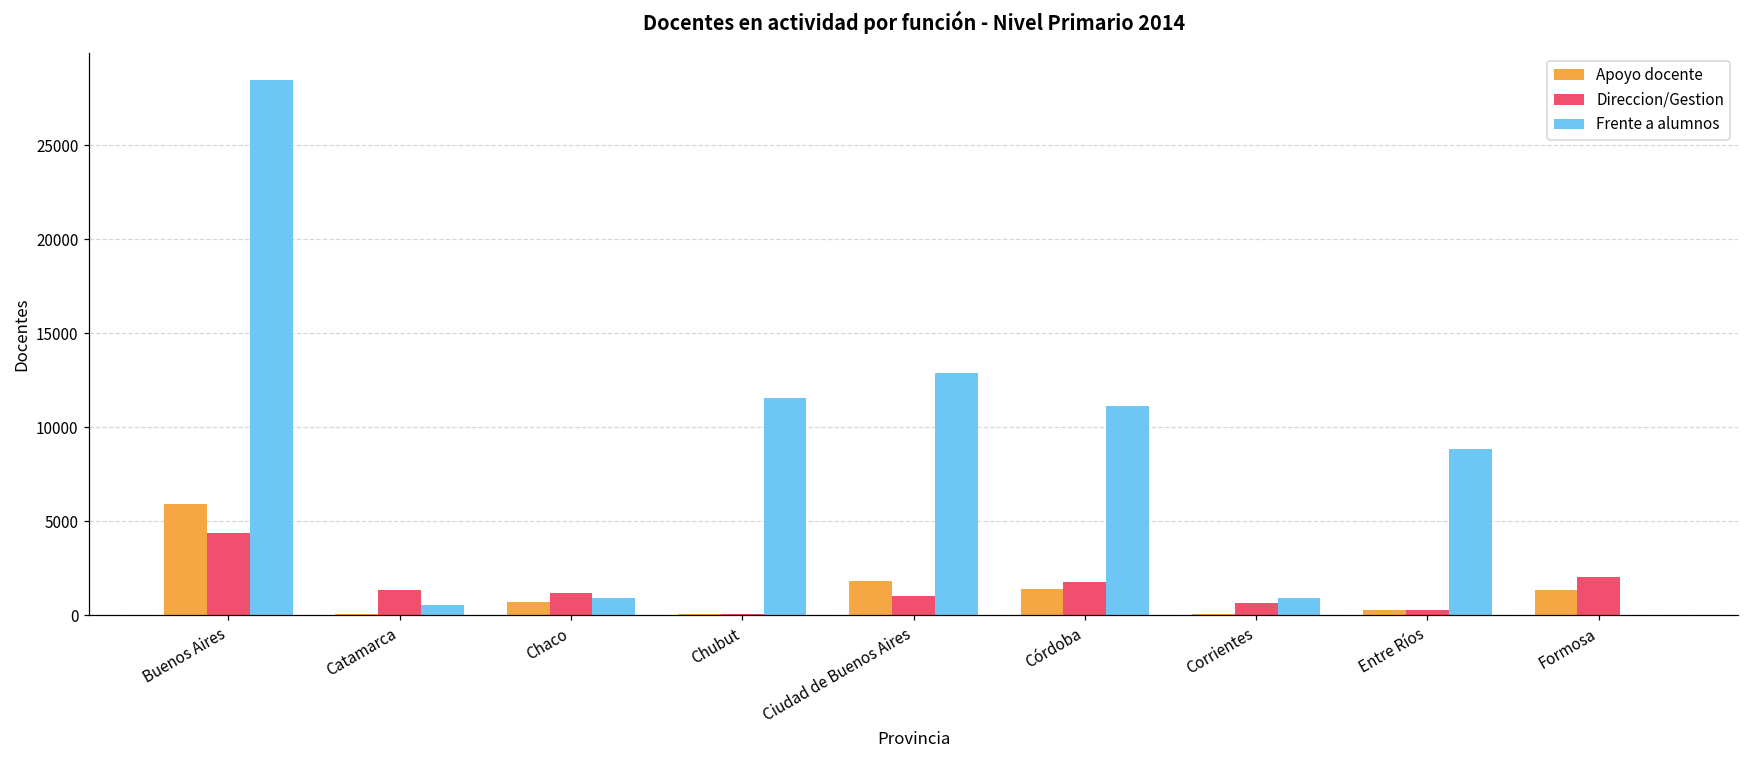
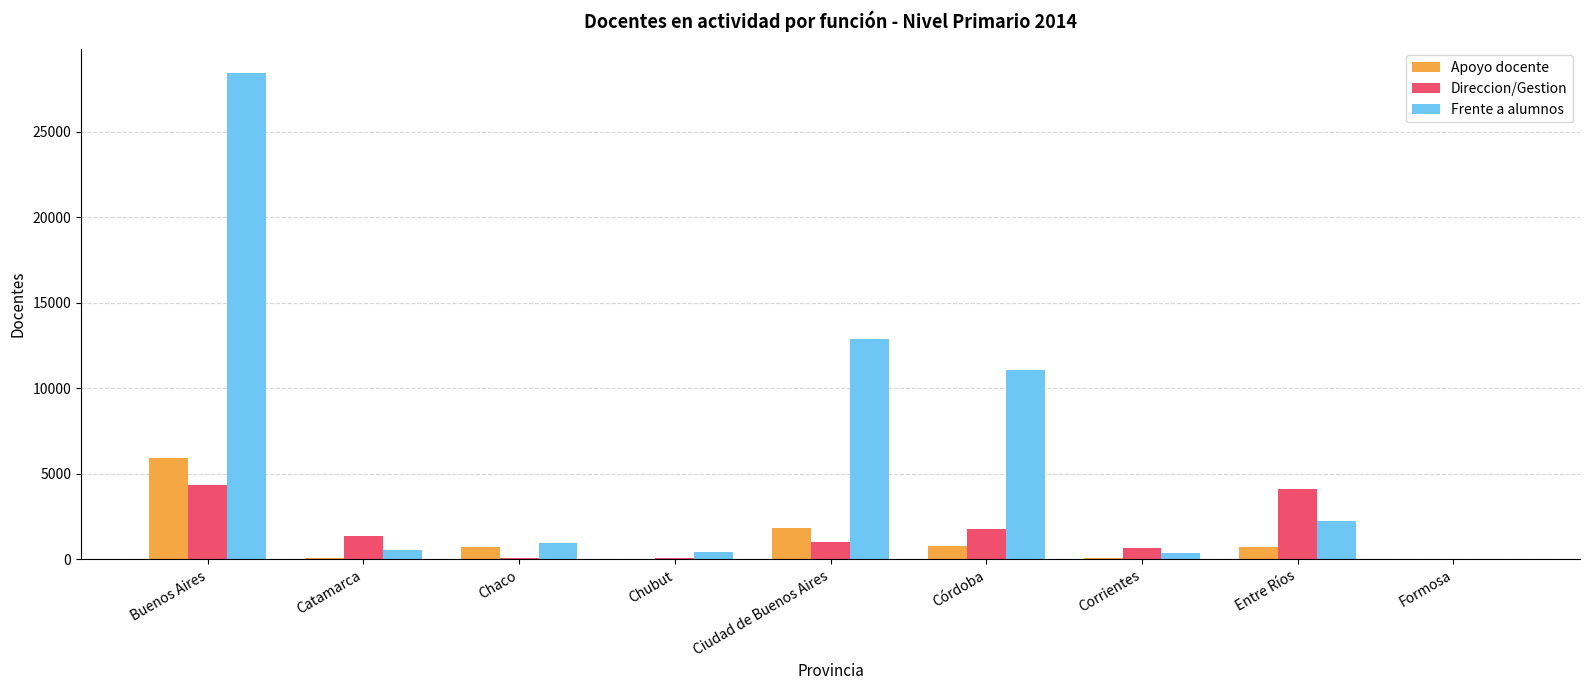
Direccion/Gestion, Chaco: 1200 -> 100
Frente a alumnos, Chubut: 11500 -> 500
Apoyo docente, Córdoba: 1400 -> 800
Frente a alumnos, Corrientes: 900 -> 400
Apoyo docente, Entre Ríos: 300 -> 700
Direccion/Gestion, Entre Ríos: 300 -> 4100
Frente a alumnos, Entre Ríos: 8800 -> 2200
Apoyo docente, Formosa: 1400 -> 0
Direccion/Gestion, Formosa: 2000 -> 0
